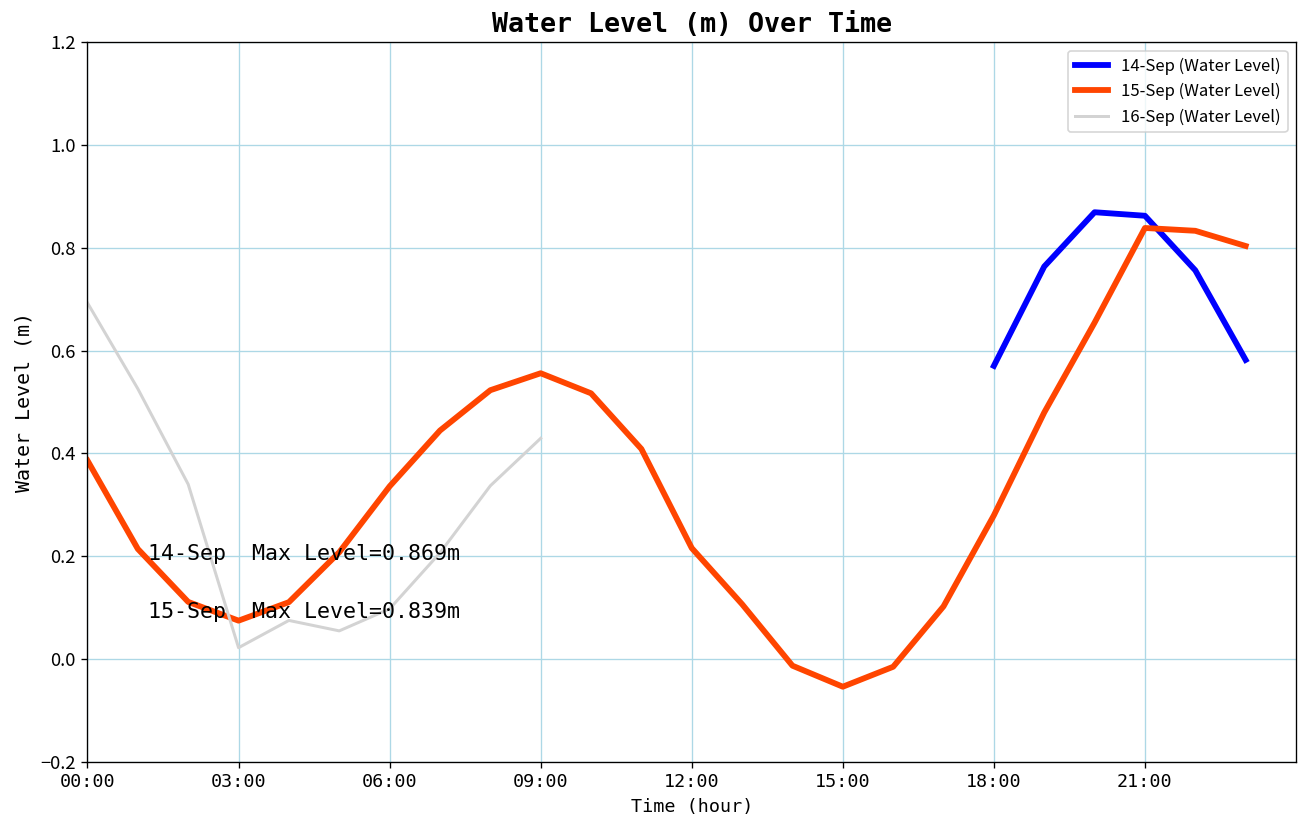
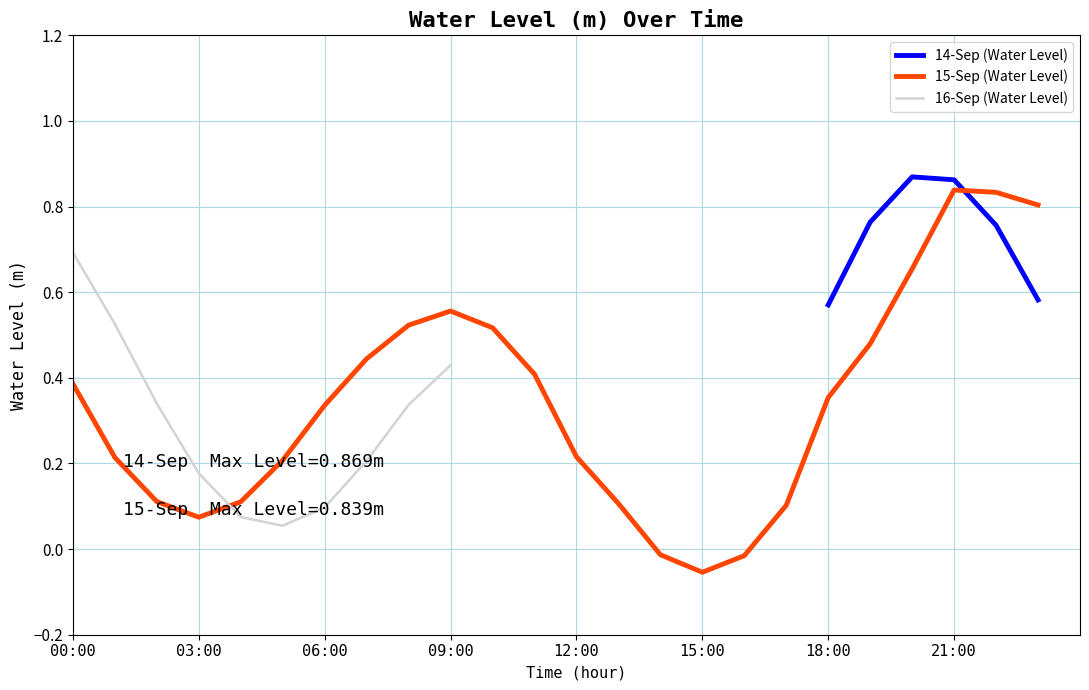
16-Sep (Water Level), 03:00: 0.02 -> 0.18
15-Sep (Water Level), 18:00: 0.28 -> 0.35
